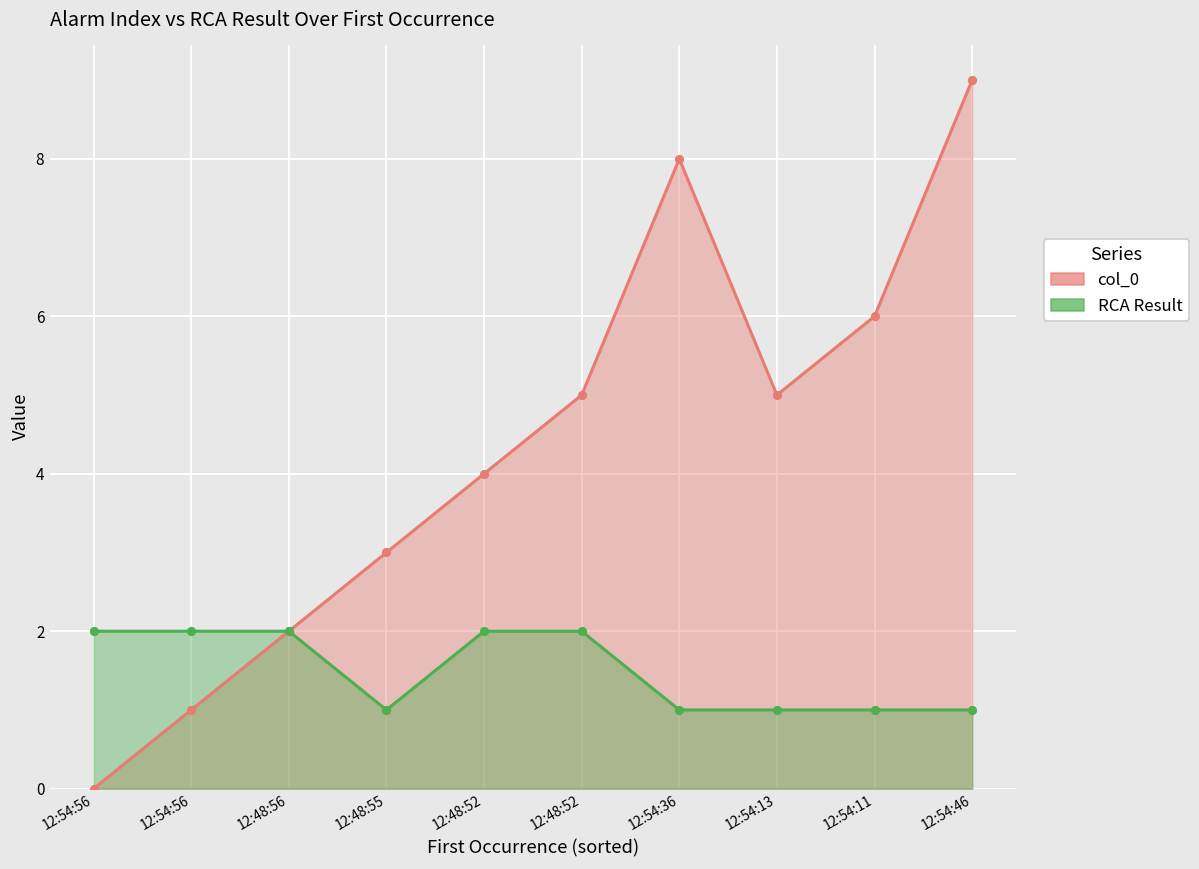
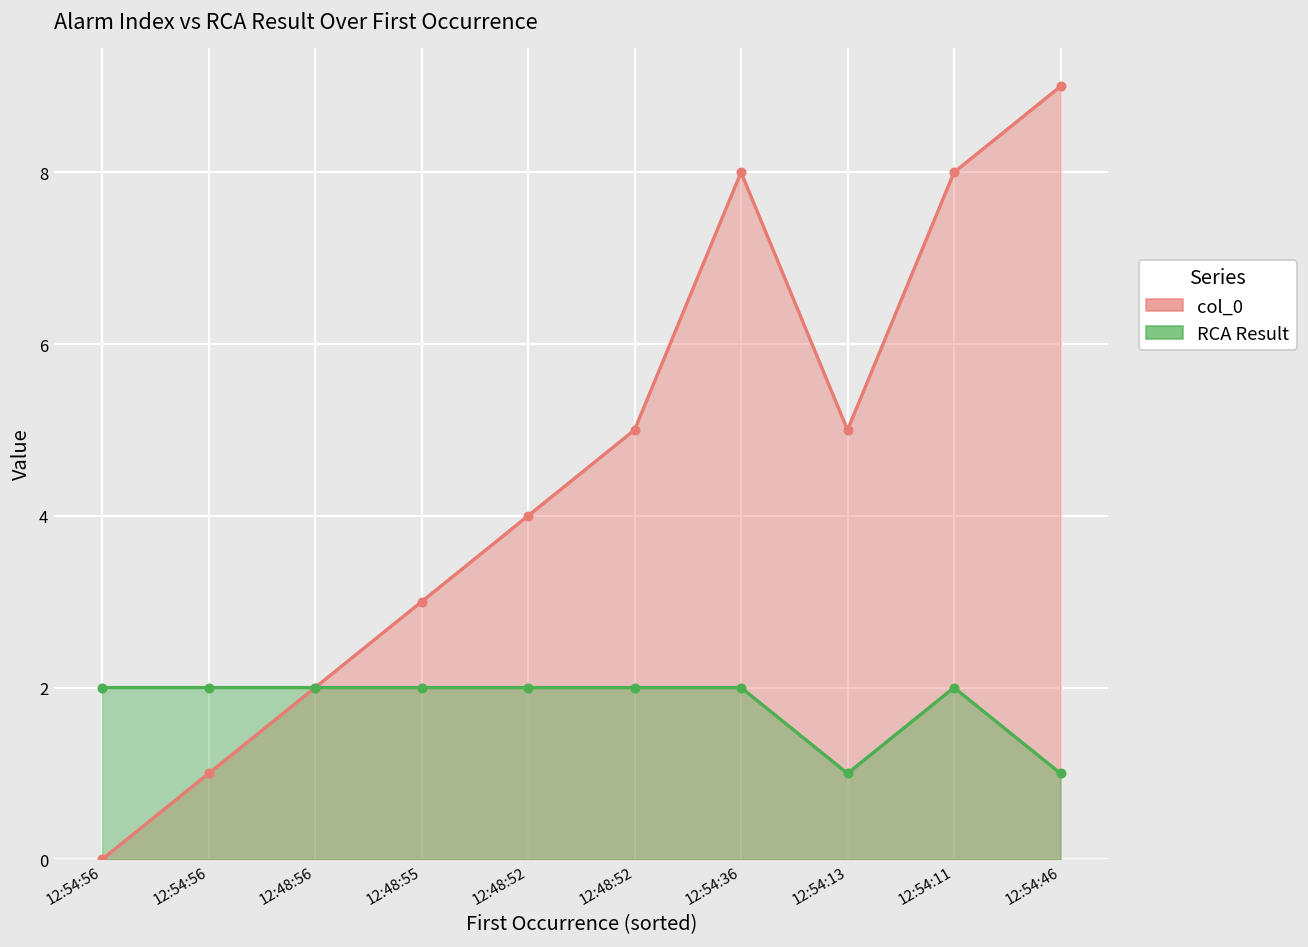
RCA Result, 12:48:55: 1 -> 2
RCA Result, 12:54:36: 1 -> 2
col_0, 12:54:11: 6 -> 8
RCA Result, 12:54:11: 1 -> 2
